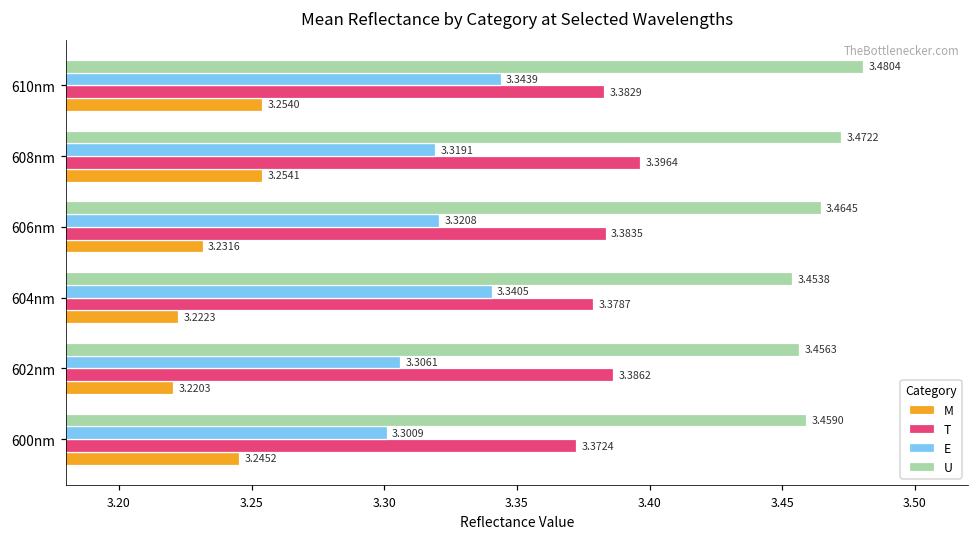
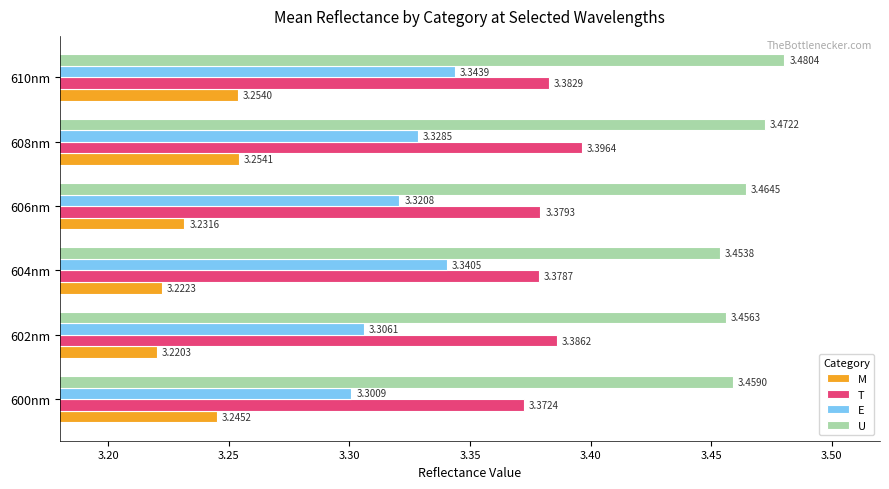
E, 608nm: 3.3191 -> 3.3285
T, 606nm: 3.3835 -> 3.3793
